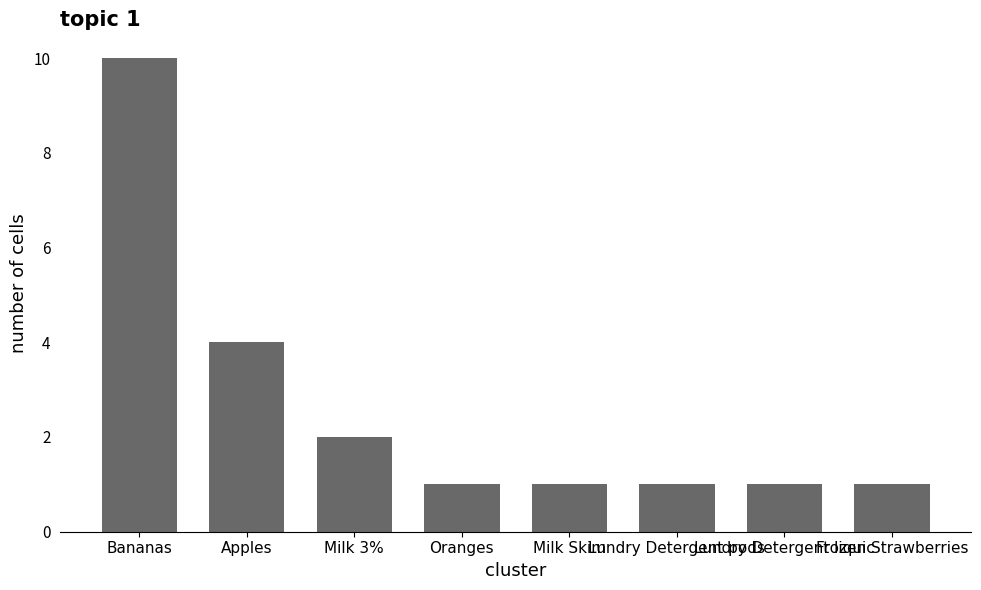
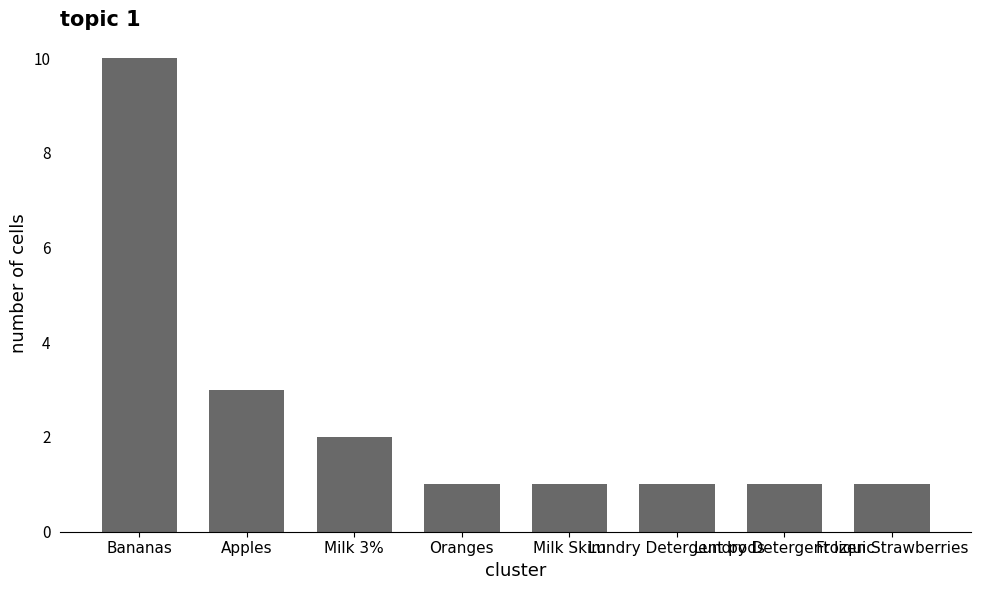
Apples: 4 -> 3
